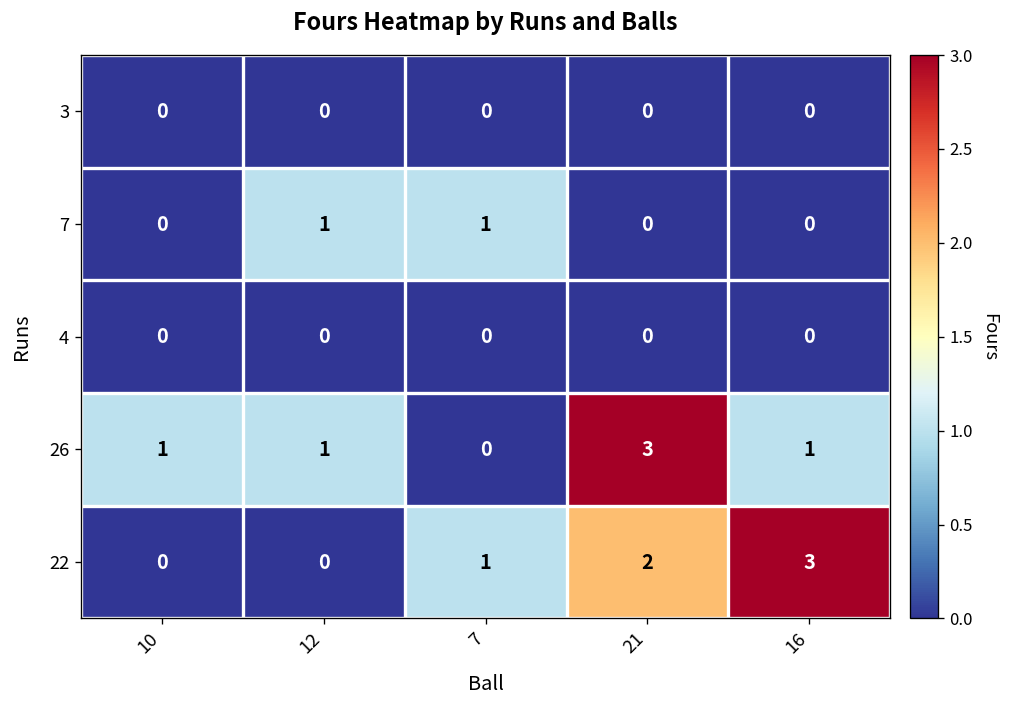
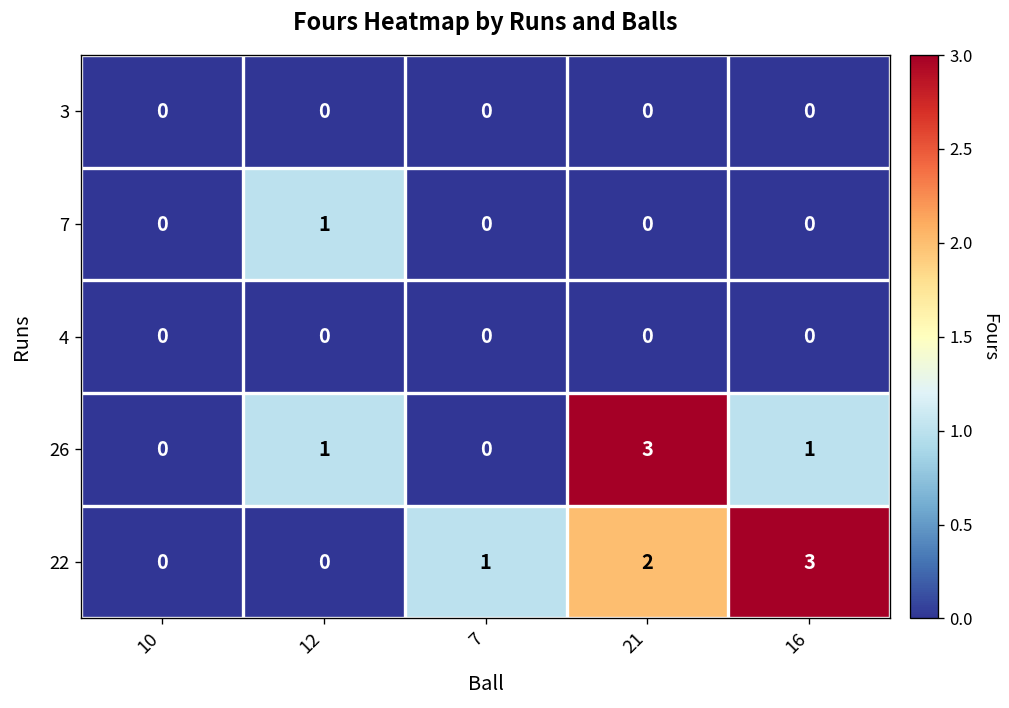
7, 7: 1 -> 0
26, 10: 1 -> 0
